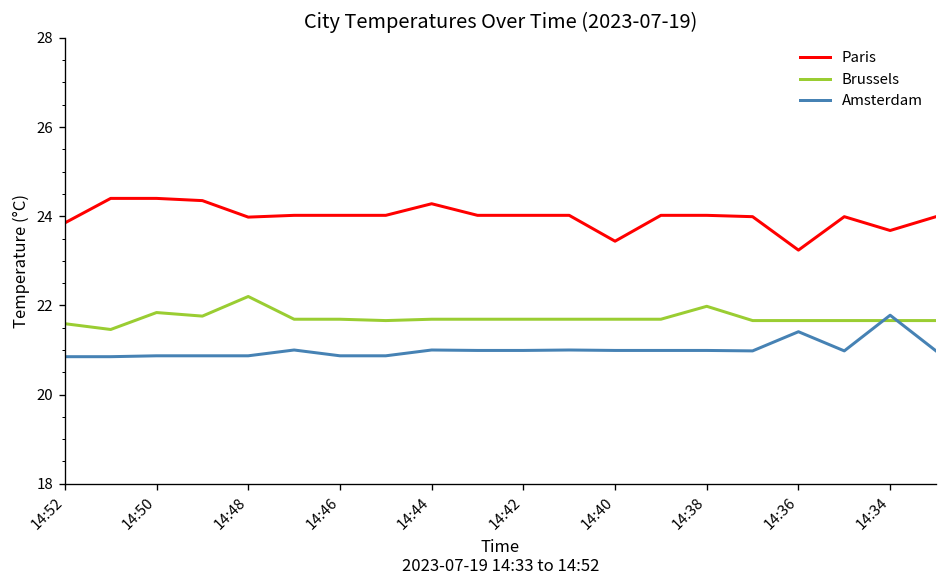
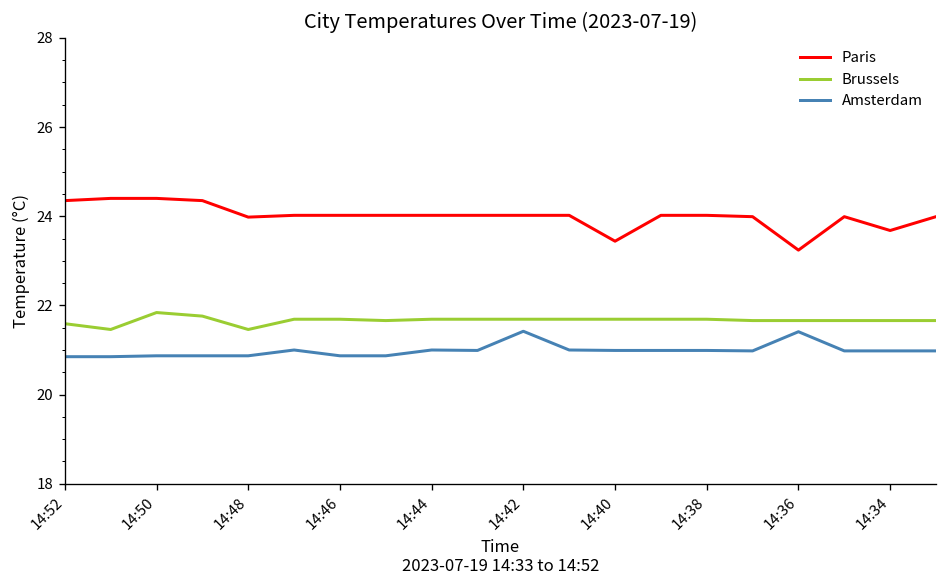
Paris, 14:52: 23.9 -> 24.4
Brussels, 14:48: 22.2 -> 21.5
Paris, 14:44: 24.3 -> 24.0
Amsterdam, 14:42: 21.0 -> 21.4
Brussels, 14:38: 22.0 -> 21.7
Amsterdam, 14:34: 21.8 -> 21.0
